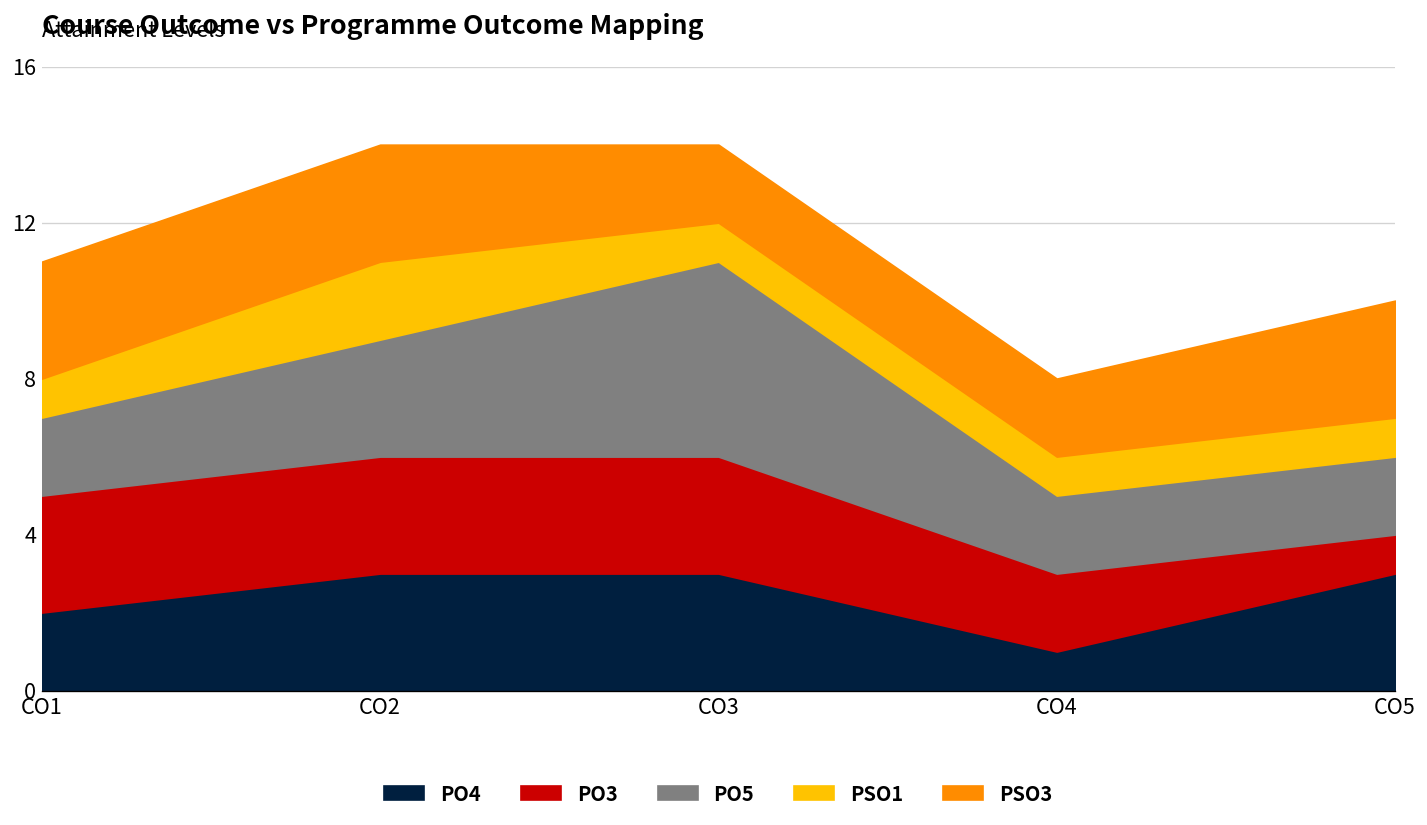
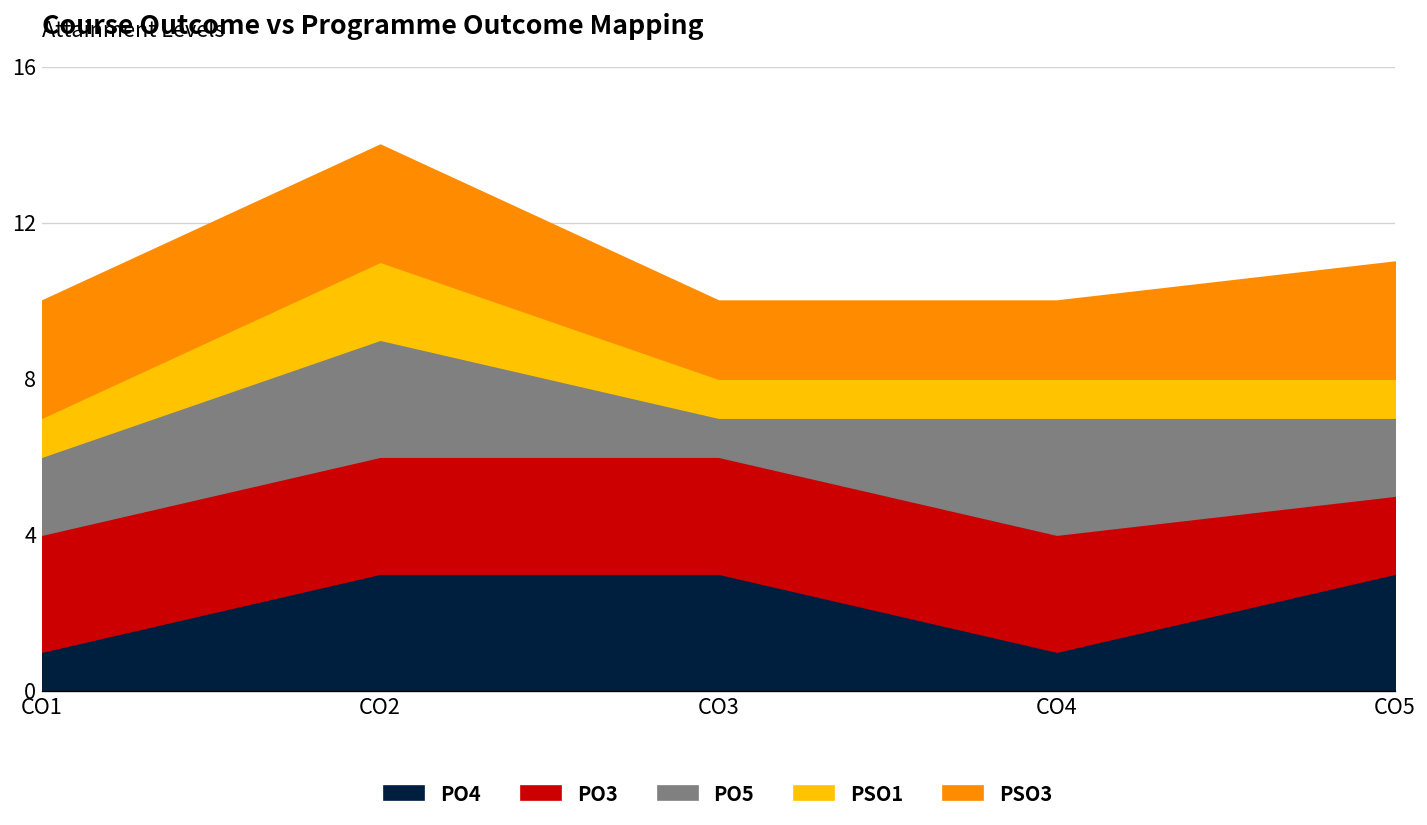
PO4, CO1: 2 -> 1
PO5, CO3: 5 -> 1
PO3, CO4: 2 -> 3
PO5, CO4: 2 -> 3
PO3, CO5: 1 -> 2
